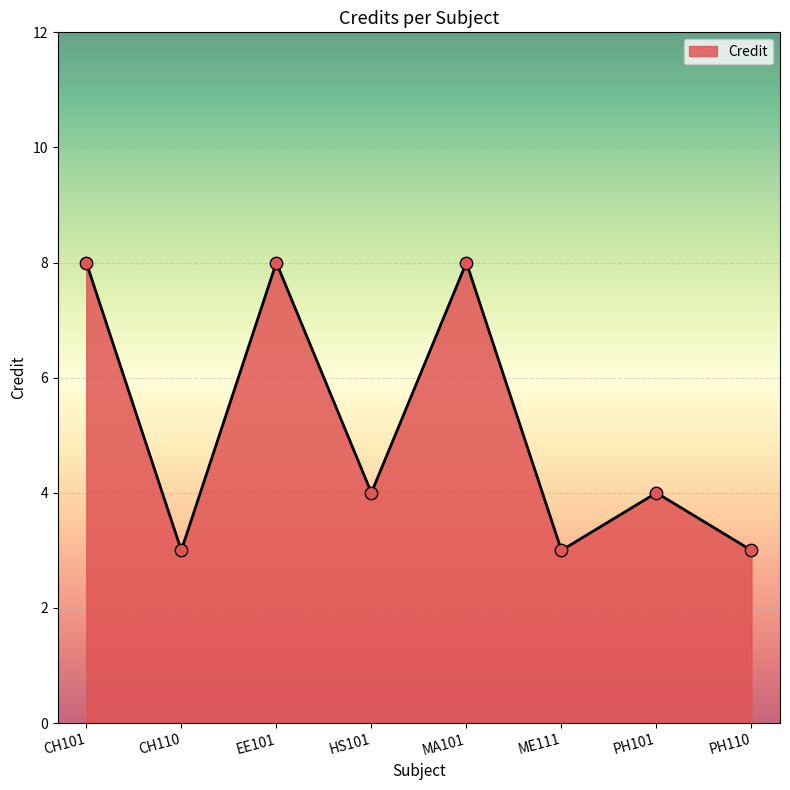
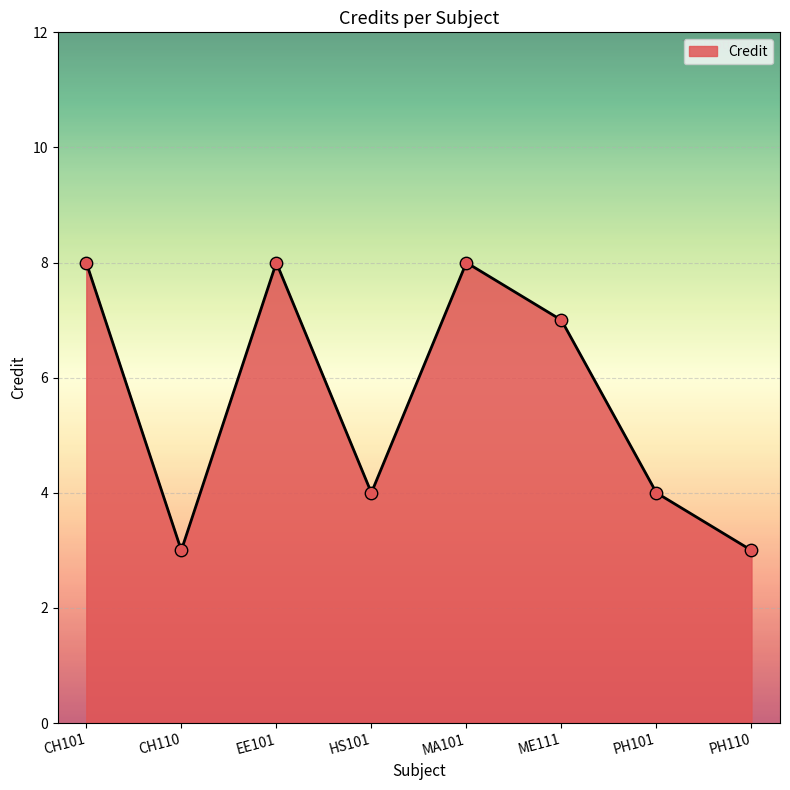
ME111: 3 -> 7
